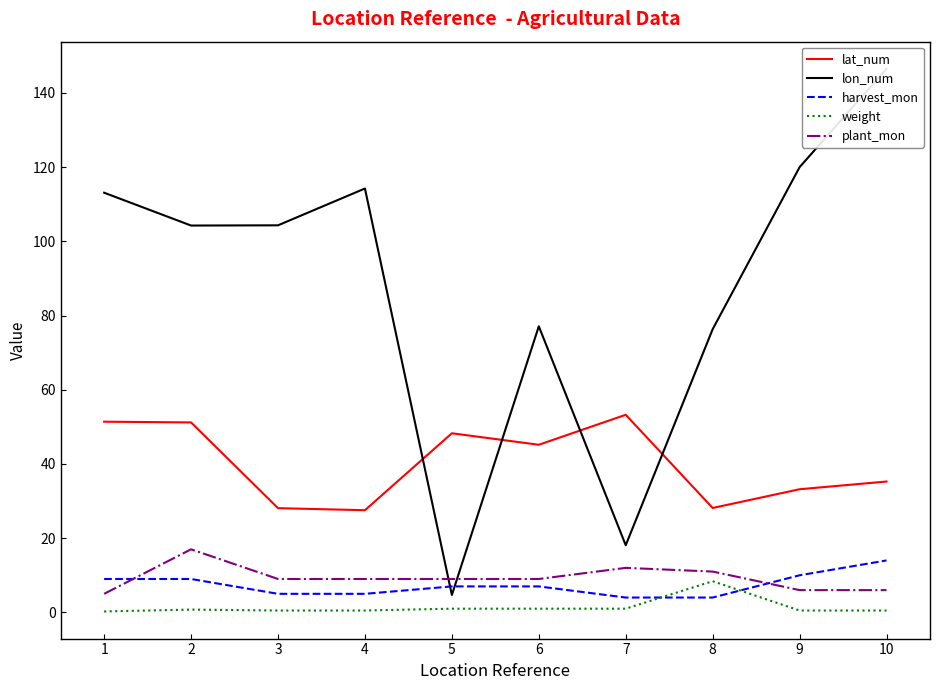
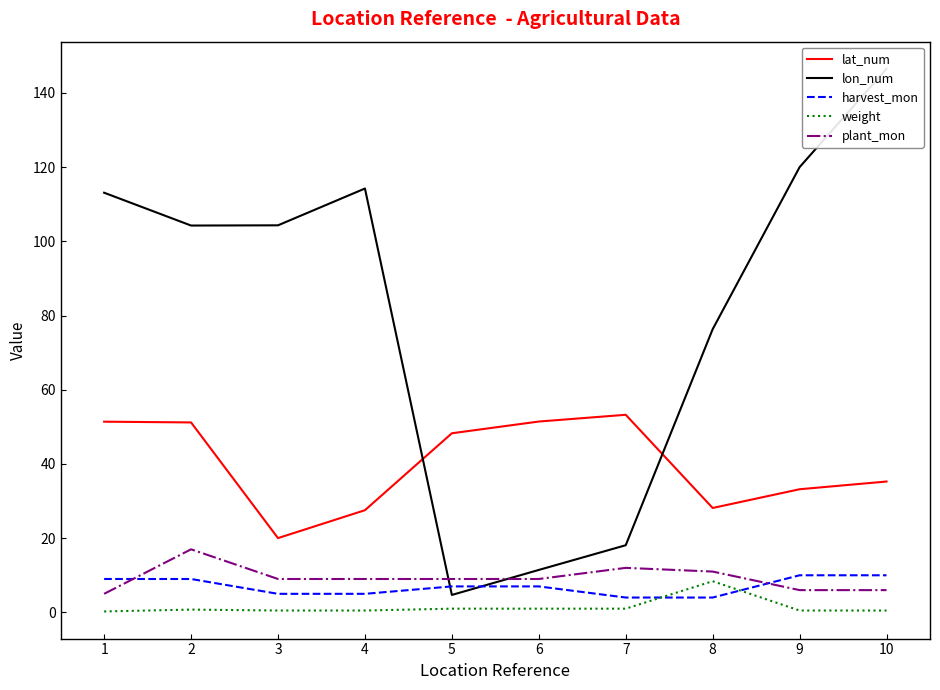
lat_num, 3: 28 -> 20
lat_num, 6: 45 -> 51
lon_num, 6: 77 -> 11
harvest_mon, 10: 14 -> 10
